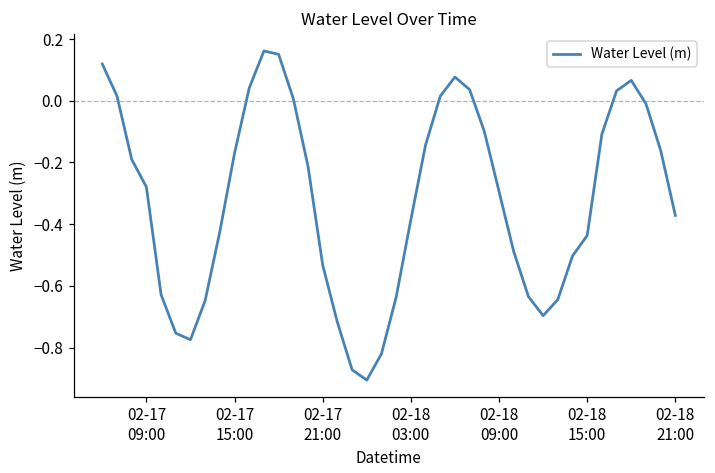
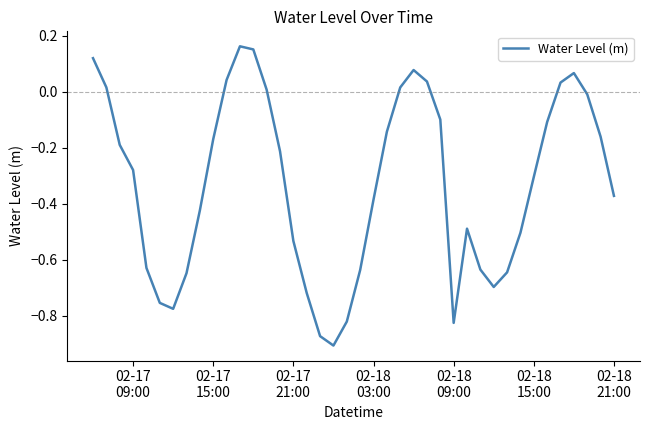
02-18 09:00: -0.29 -> -0.82
02-18 15:00: -0.44 -> -0.30
